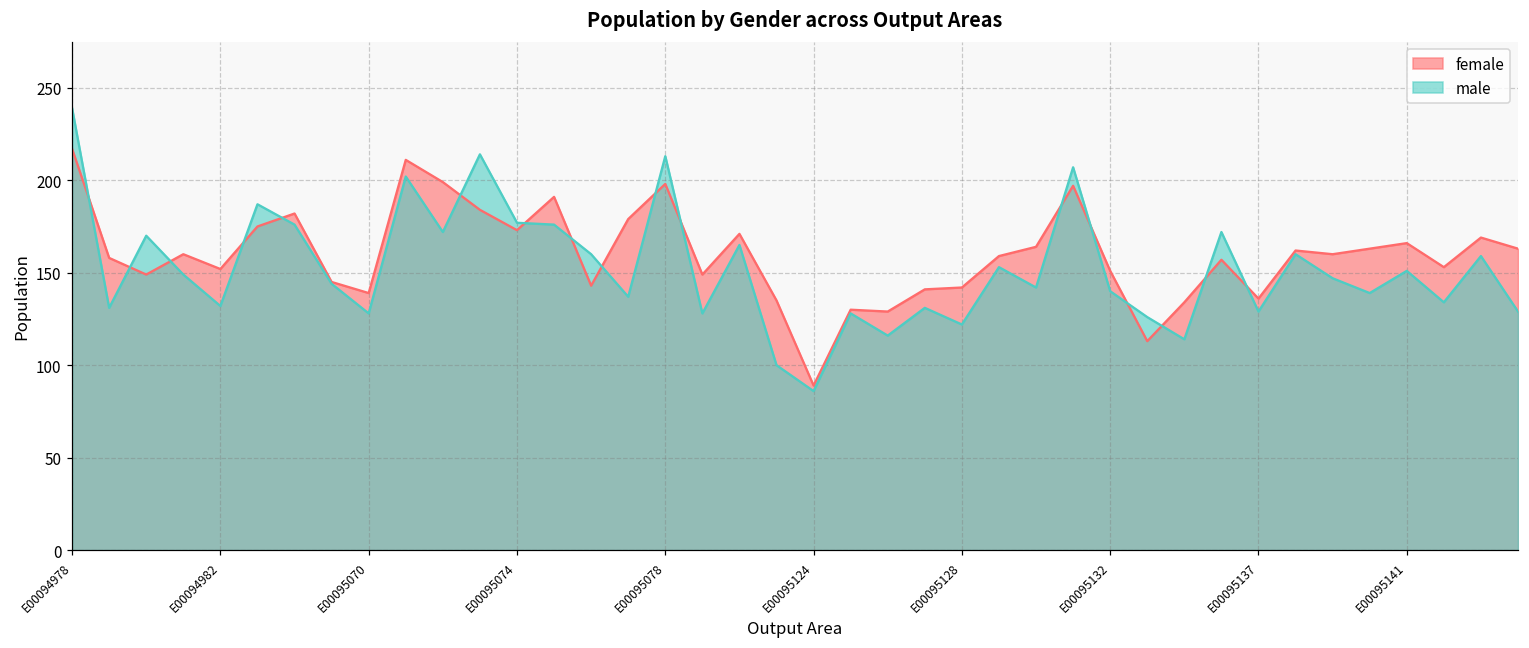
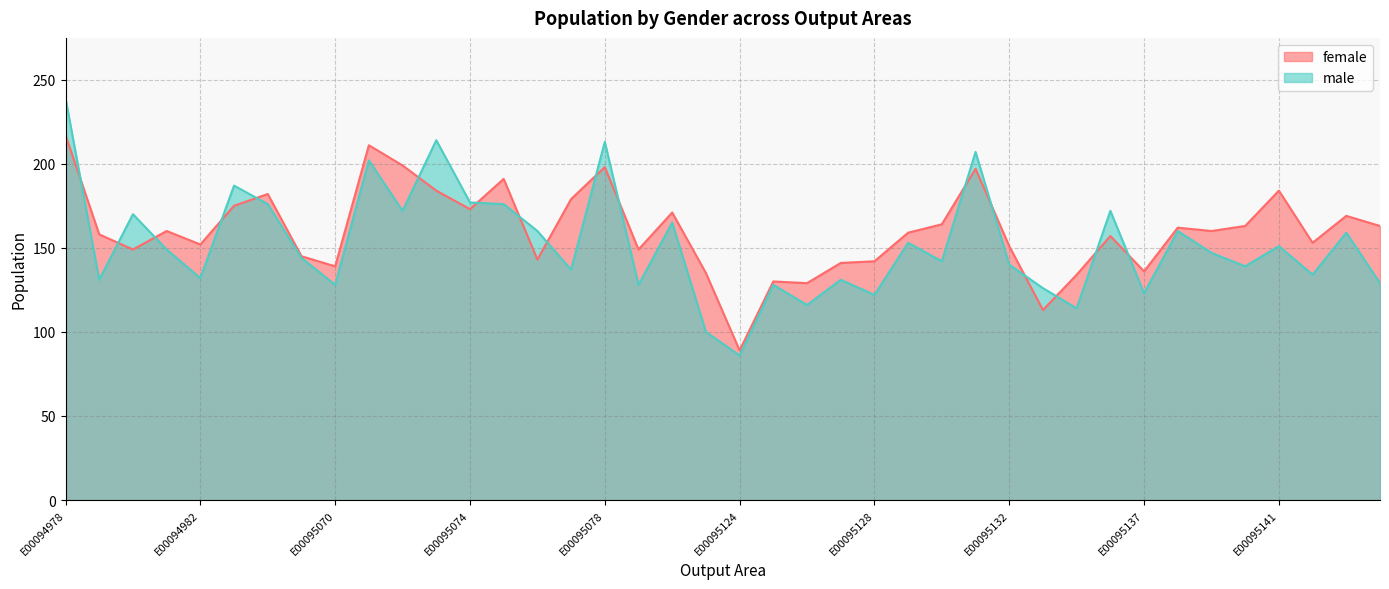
male, E00095137: 129 -> 123
female, E00095141: 166 -> 184
